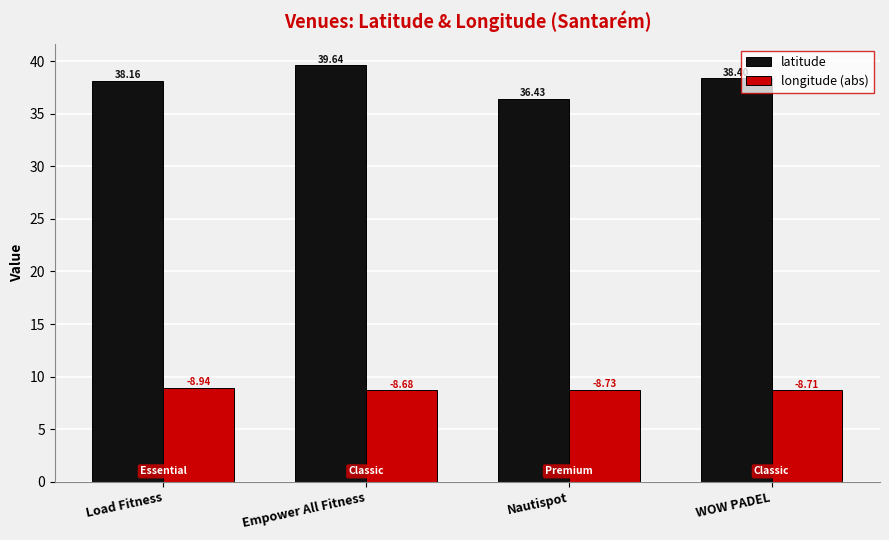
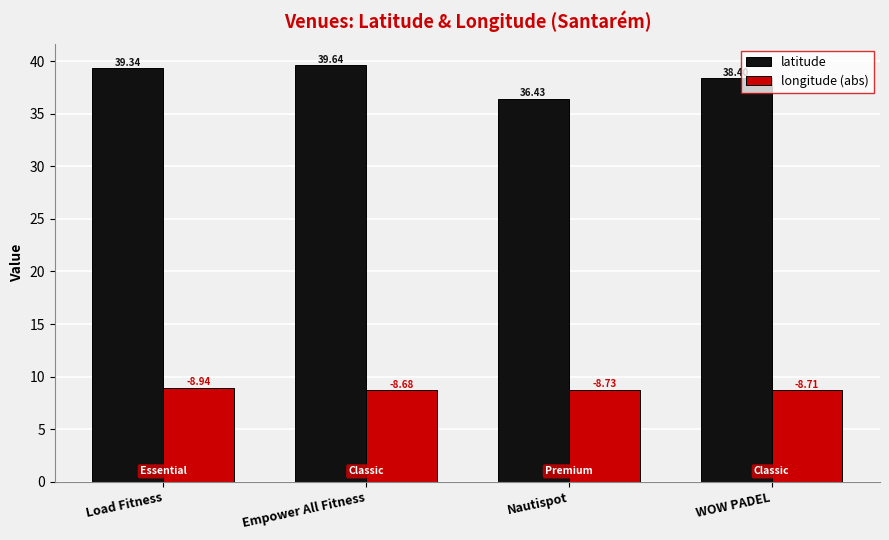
latitude, Load Fitness: 38.16 -> 39.34
